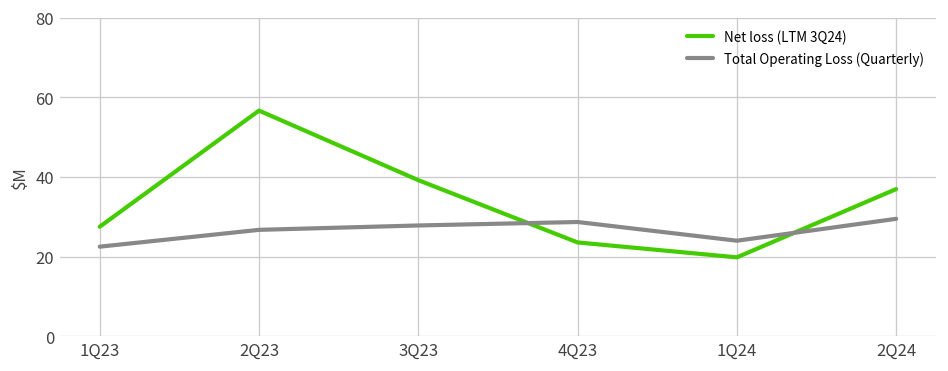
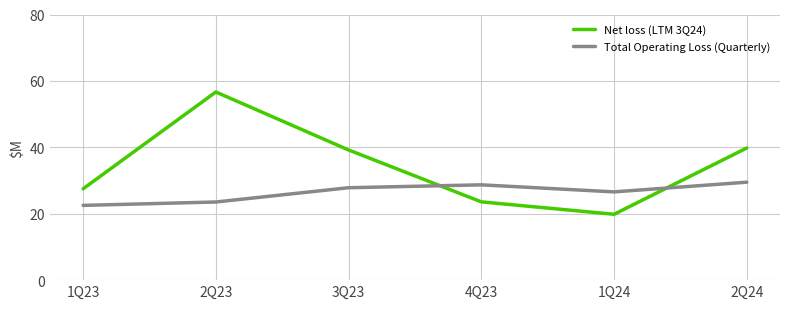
Total Operating Loss (Quarterly), 2Q23: 27 -> 24
Total Operating Loss (Quarterly), 1Q24: 24 -> 27
Net loss (LTM 3Q24), 2Q24: 37 -> 40
